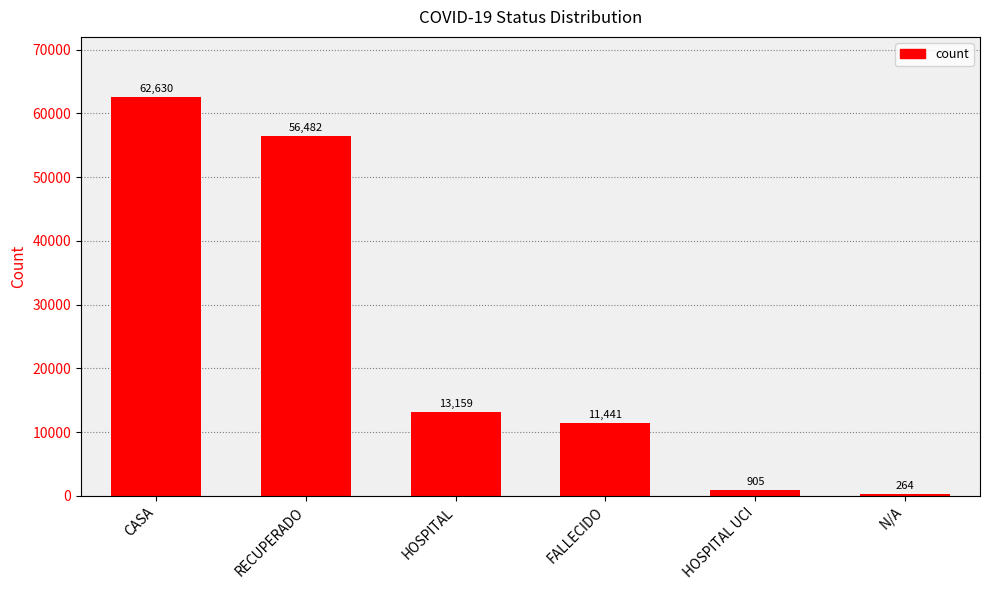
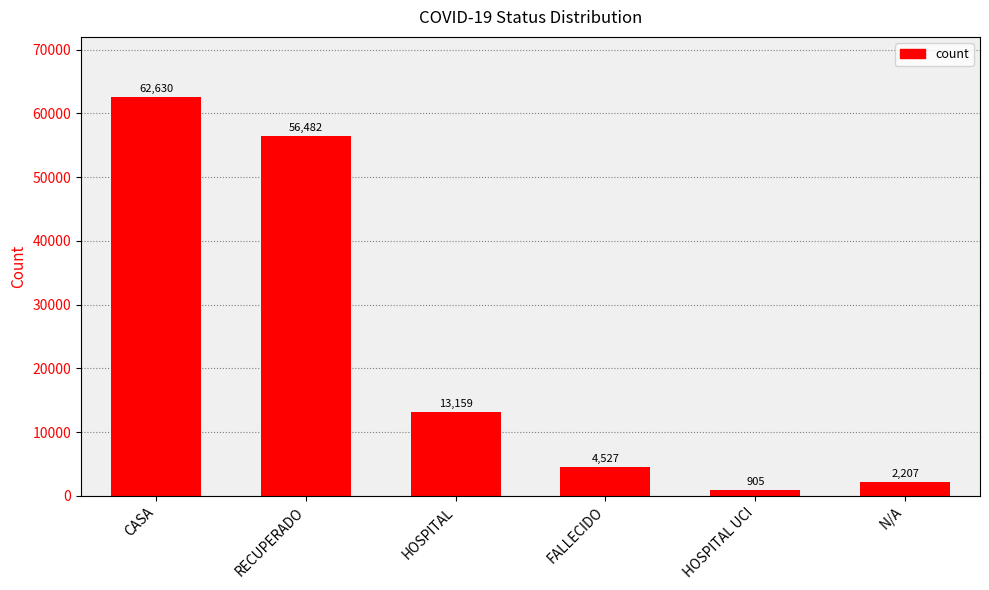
FALLECIDO: 11,441 -> 4,527
N/A: 264 -> 2,207
